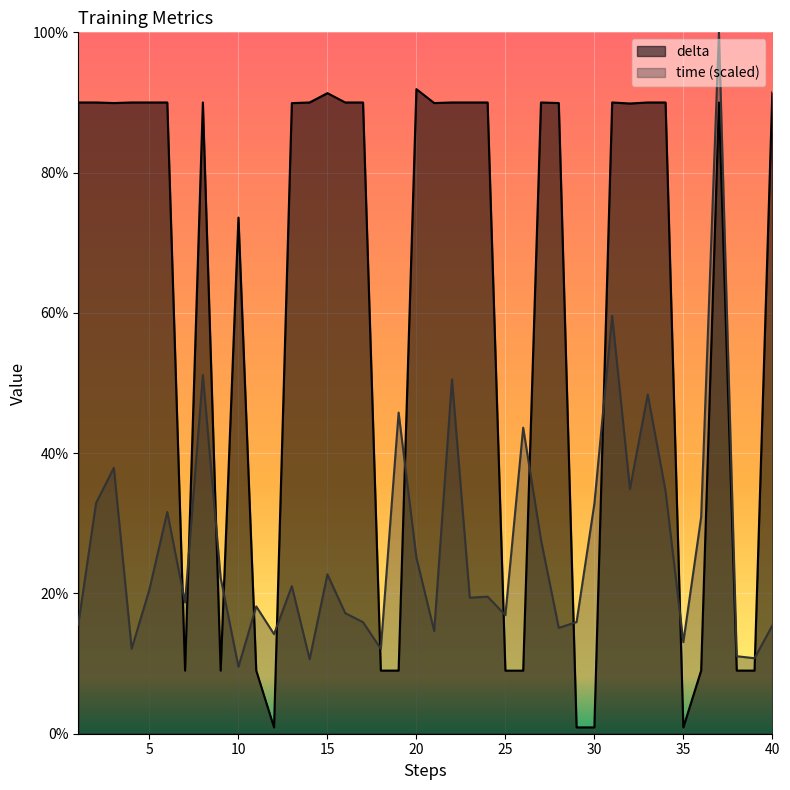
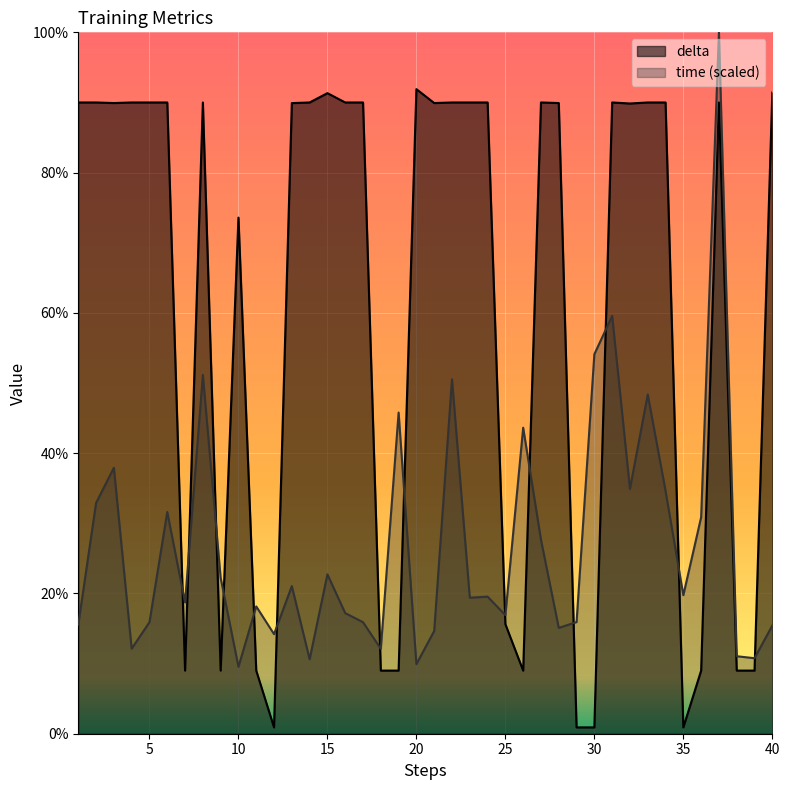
time (scaled), 5: 21% -> 16%
time (scaled), 20: 25% -> 10%
delta, 25: 9% -> 16%
time (scaled), 30: 33% -> 54%
time (scaled), 35: 13% -> 20%
